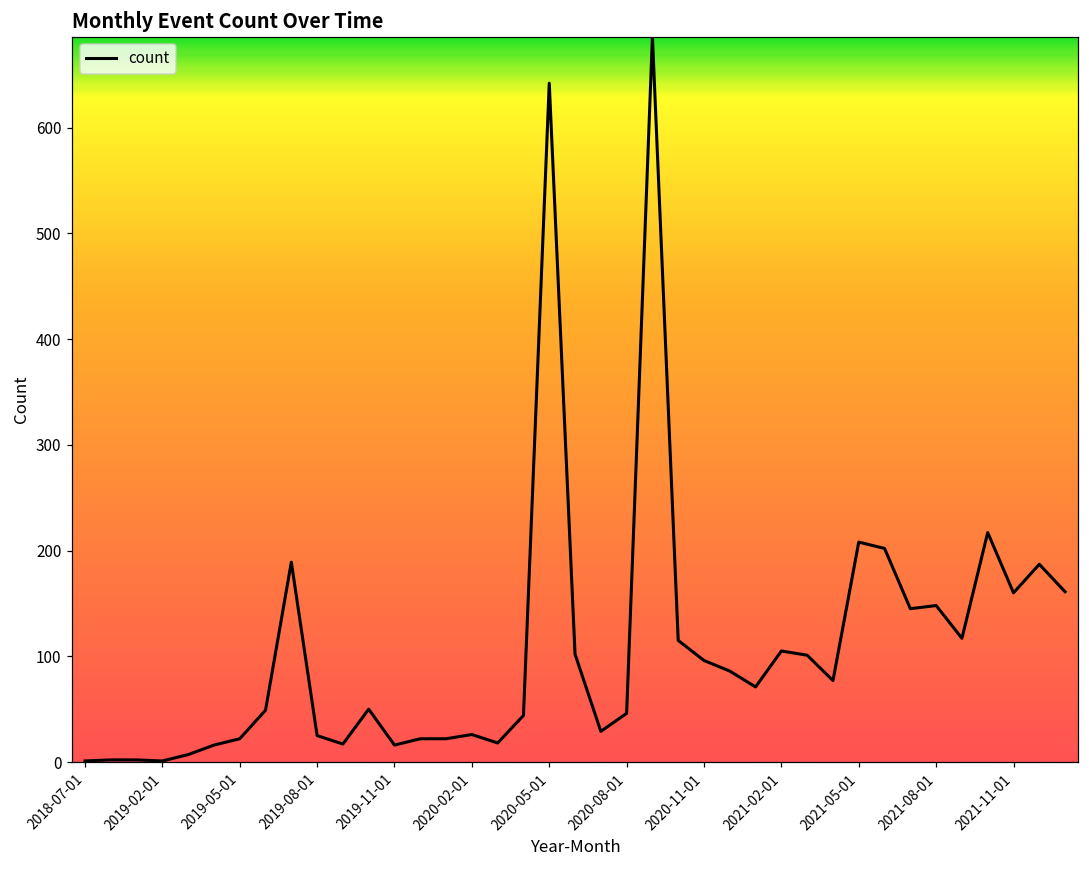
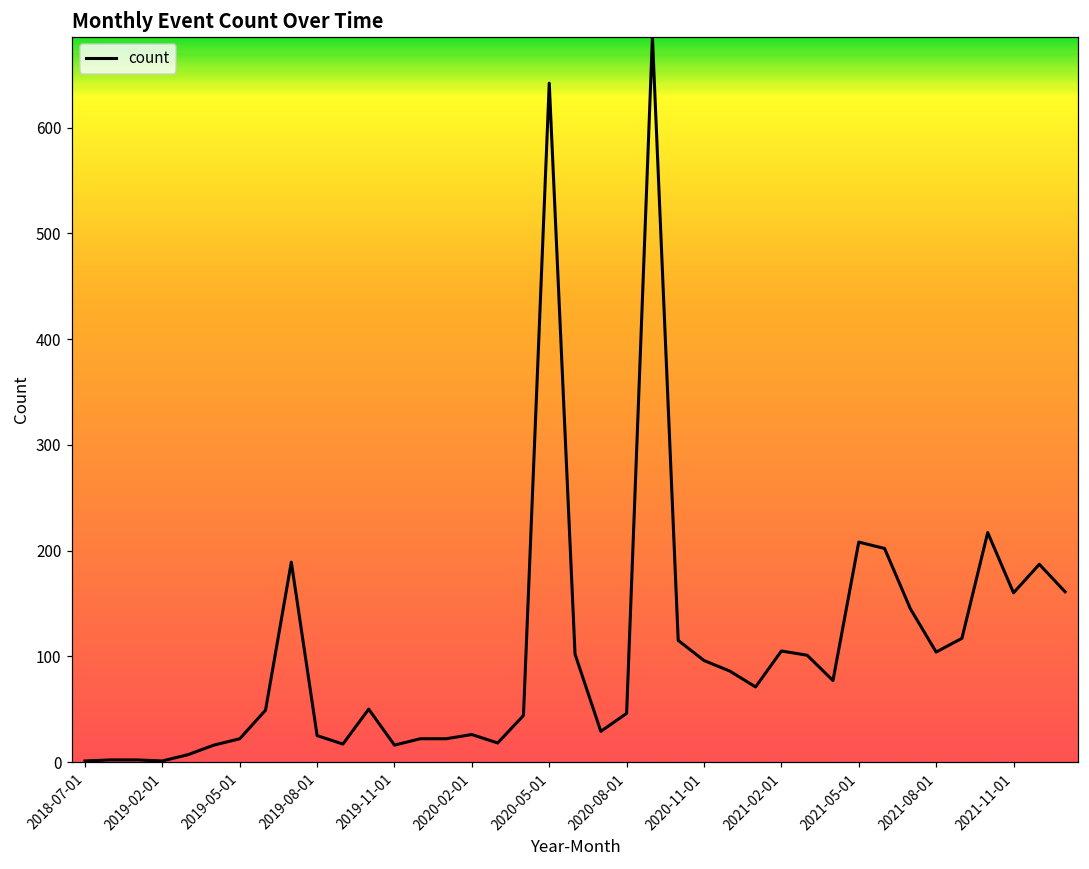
2021-08-01: 150 -> 100
